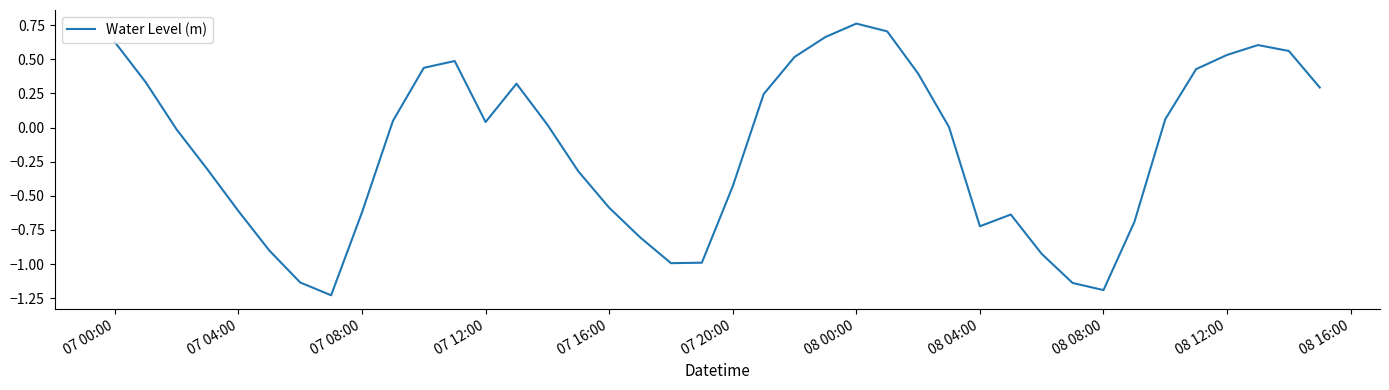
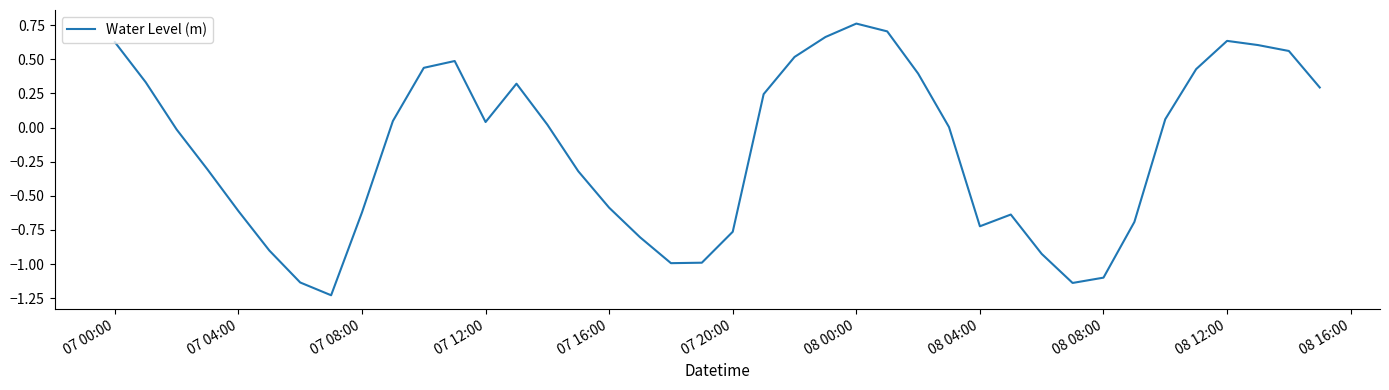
07 20:00: -0.43 -> -0.76
08 08:00: -1.19 -> -1.10
08 12:00: 0.53 -> 0.63
